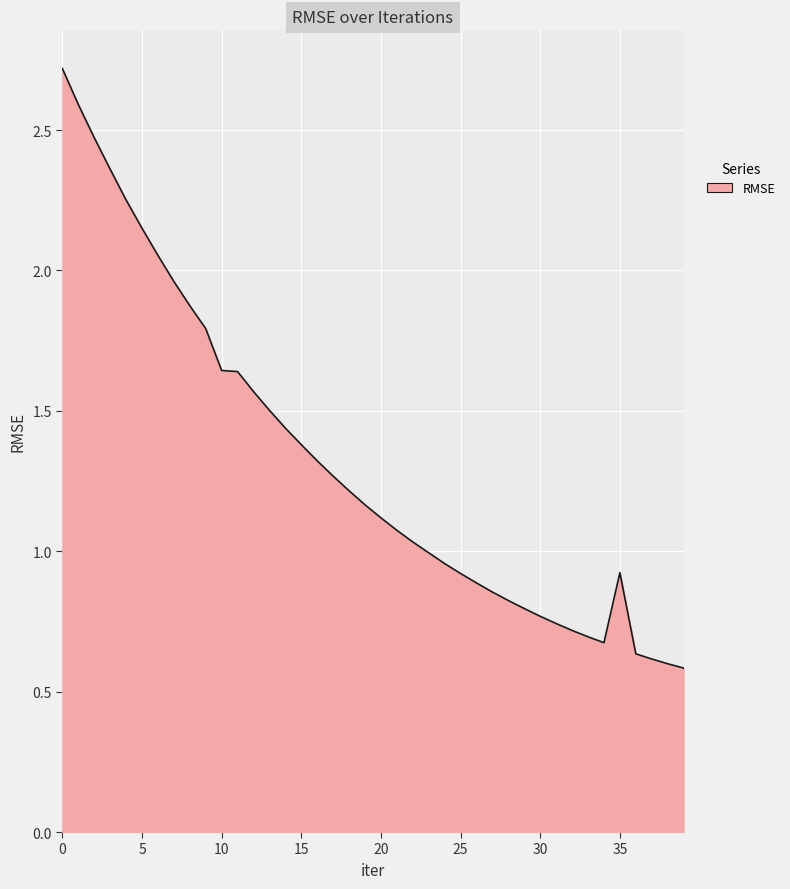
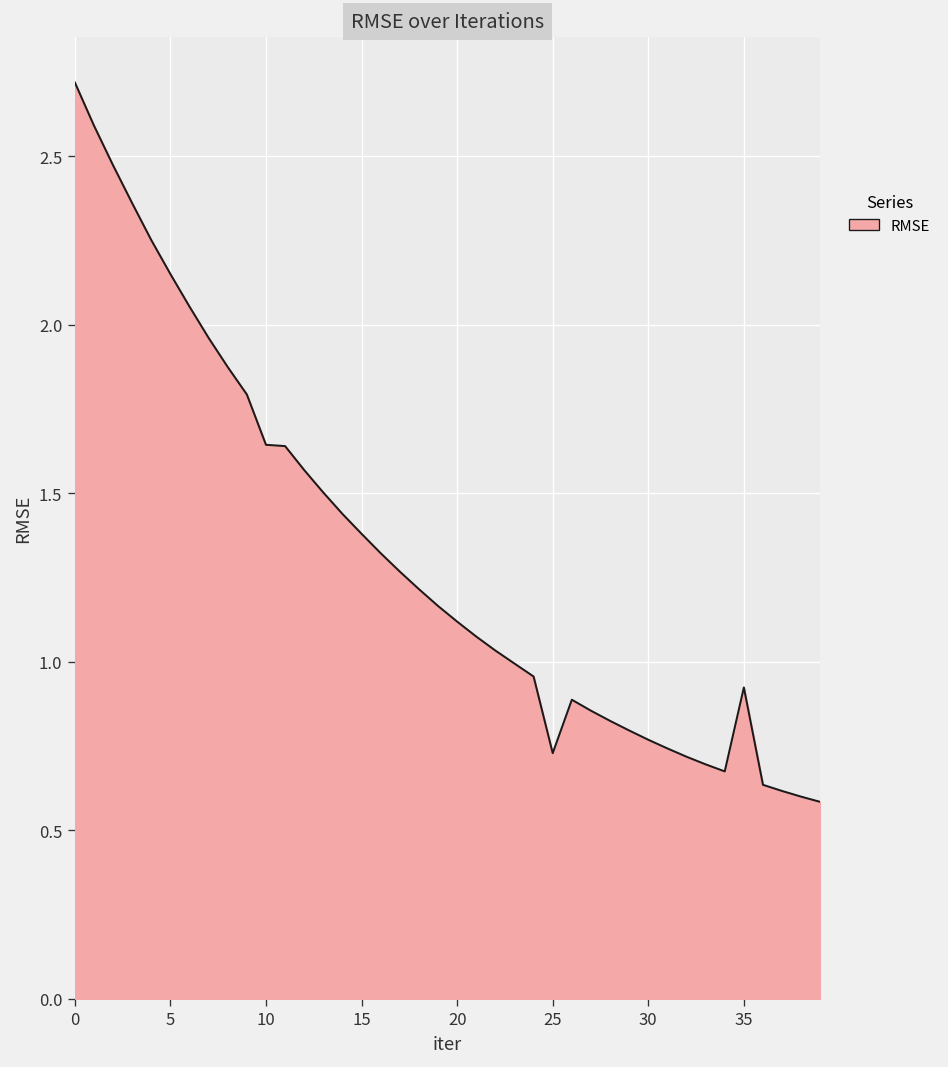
25: 0.92 -> 0.73
